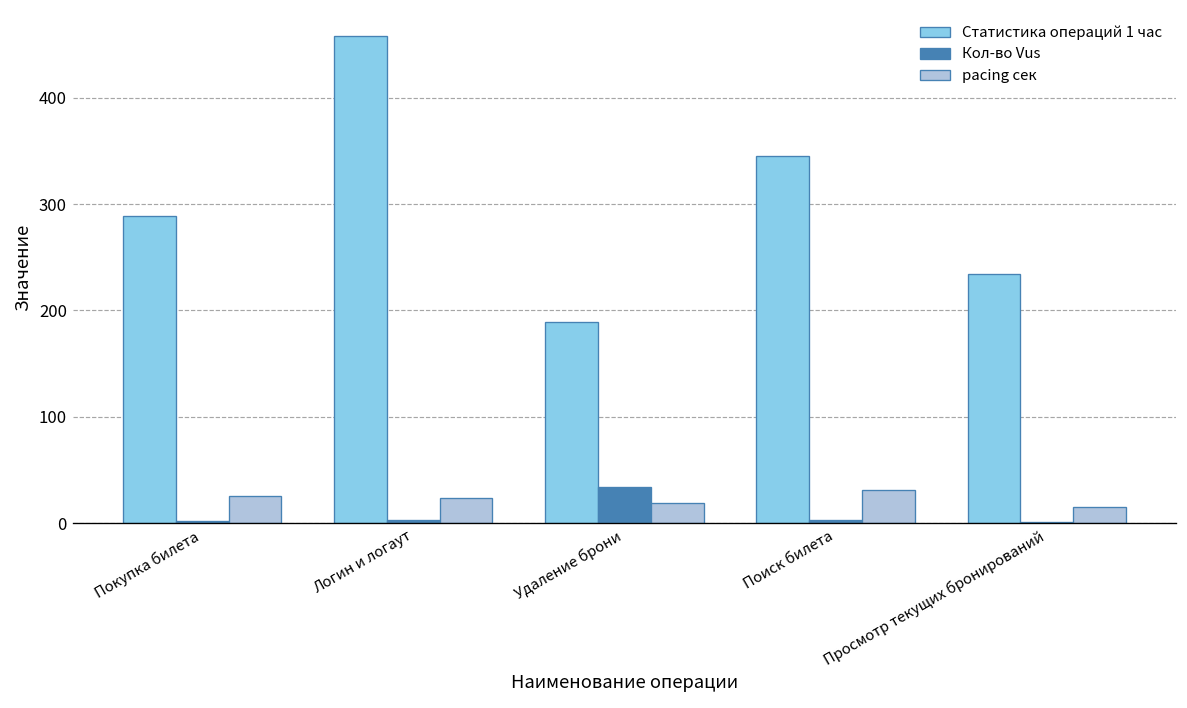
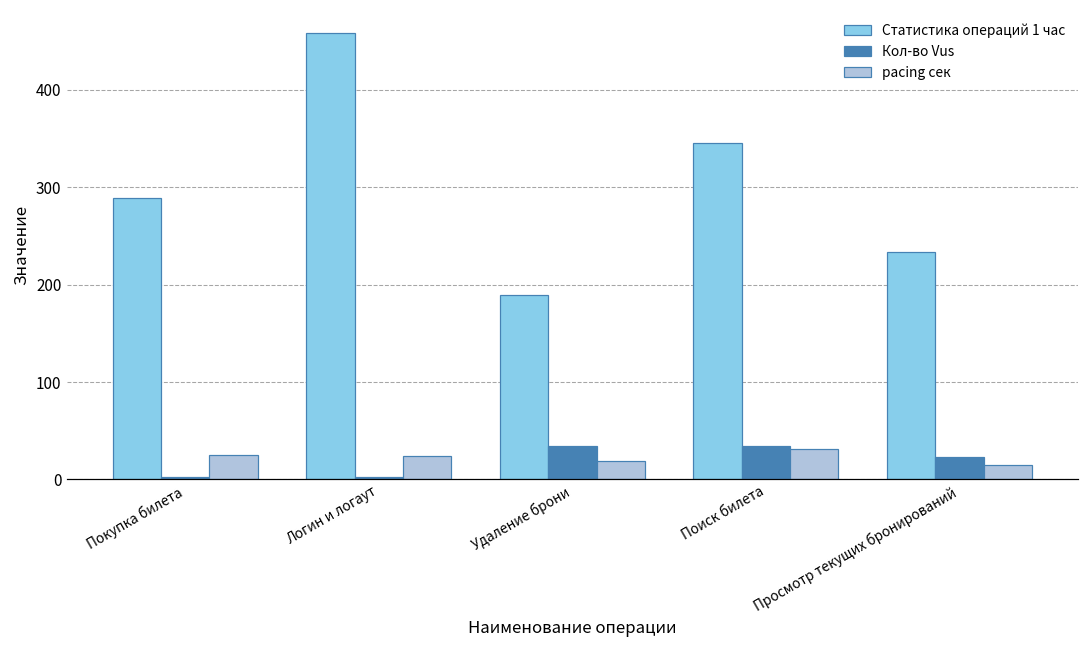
Кол-во Vus, Поиск билета: 0 -> 30
Кол-во Vus, Просмотр текущих бронирований: 0 -> 20
